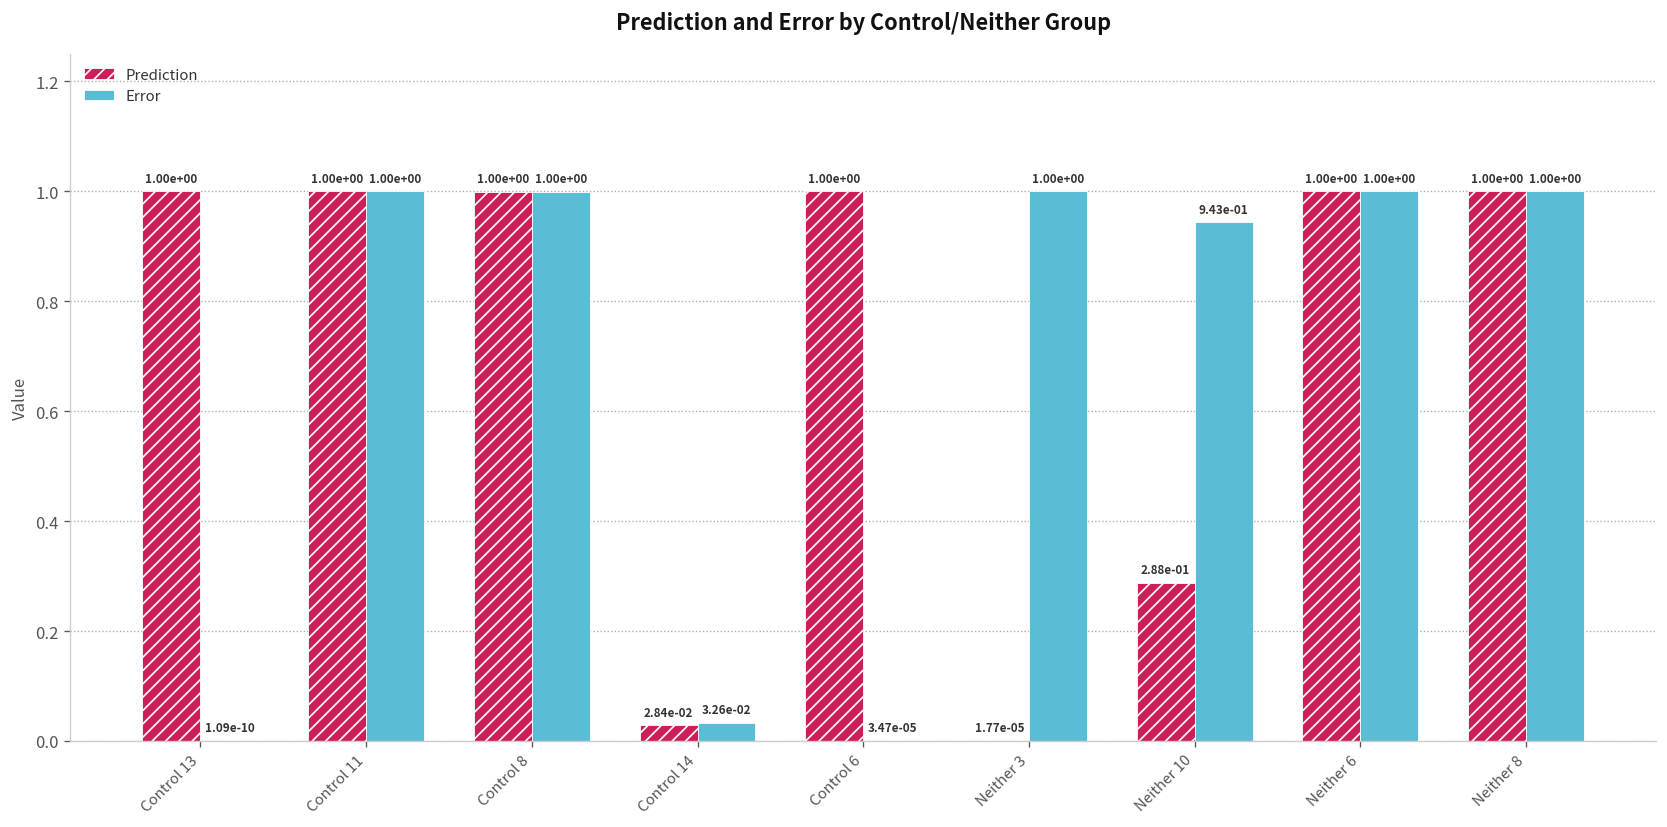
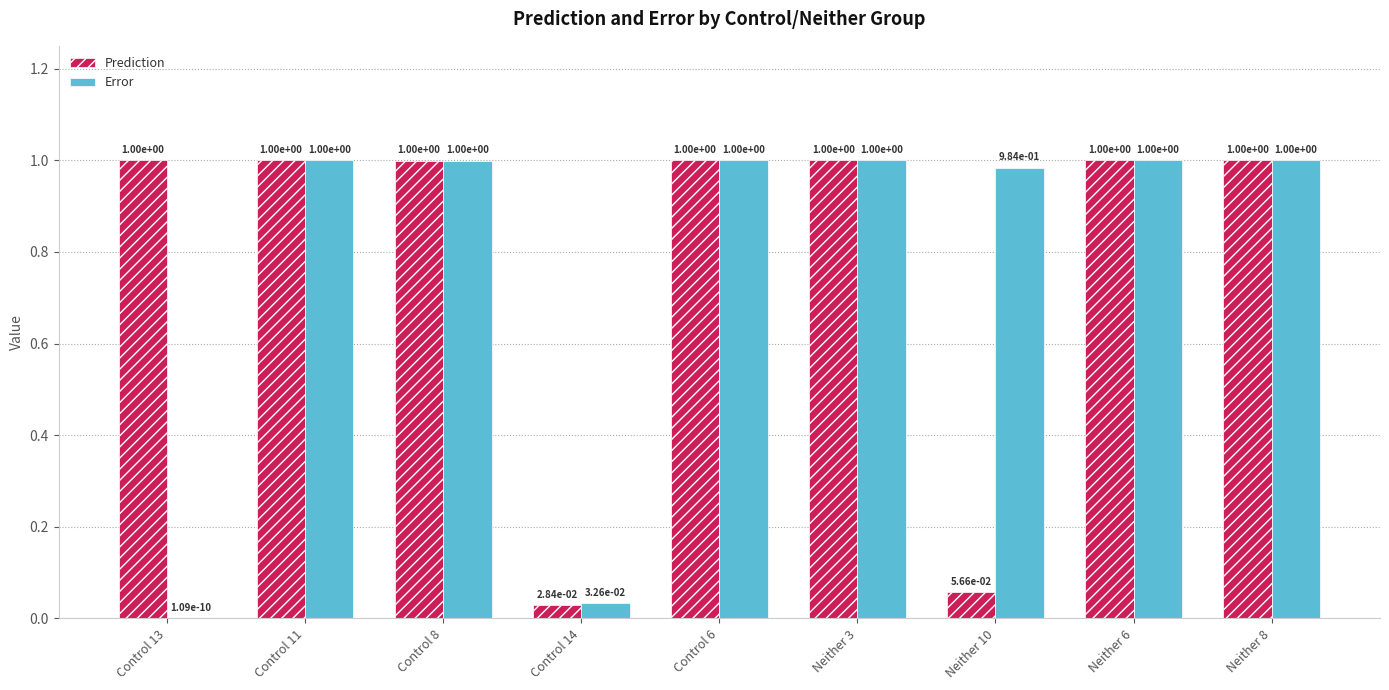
Error, Control 6: 3.47e-05 -> 1.00e+00
Prediction, Neither 3: 1.77e-05 -> 1.00e+00
Prediction, Neither 10: 2.88e-01 -> 5.66e-02
Error, Neither 10: 9.43e-01 -> 9.84e-01
